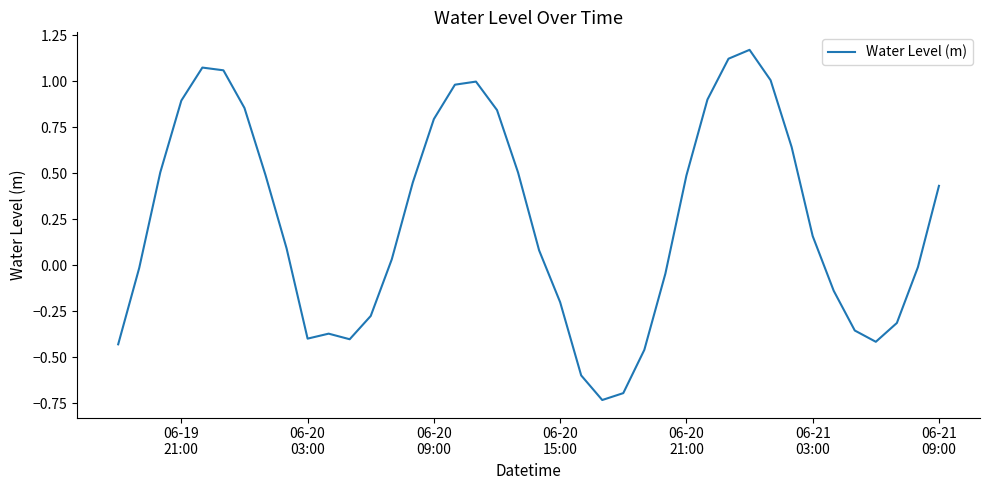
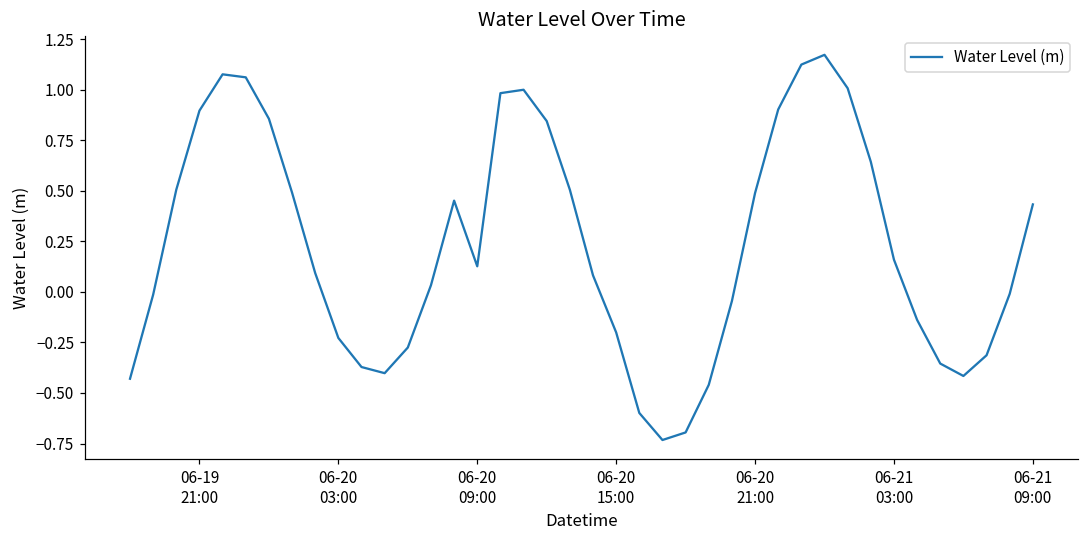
06-20 03:00: -0.40 -> -0.23
06-20 09:00: 0.80 -> 0.13
